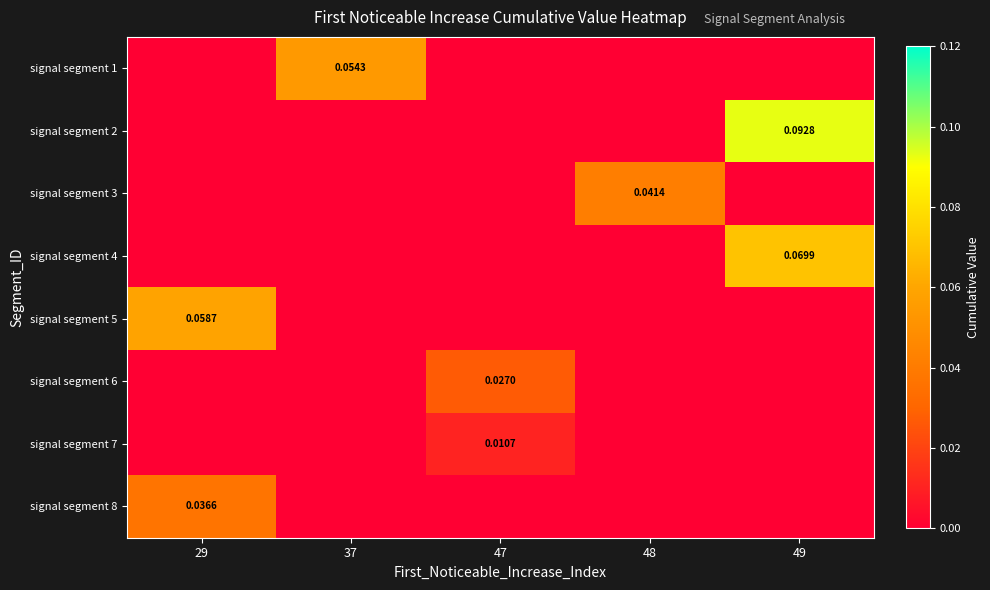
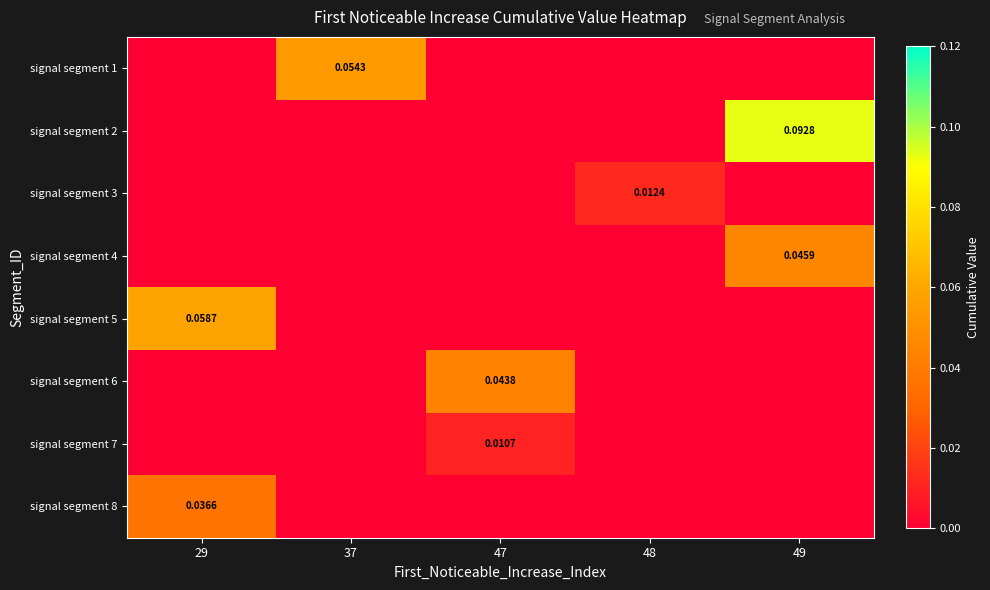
signal segment 3, 48: 0.0414 -> 0.0124
signal segment 4, 49: 0.0699 -> 0.0459
signal segment 6, 47: 0.0270 -> 0.0438
